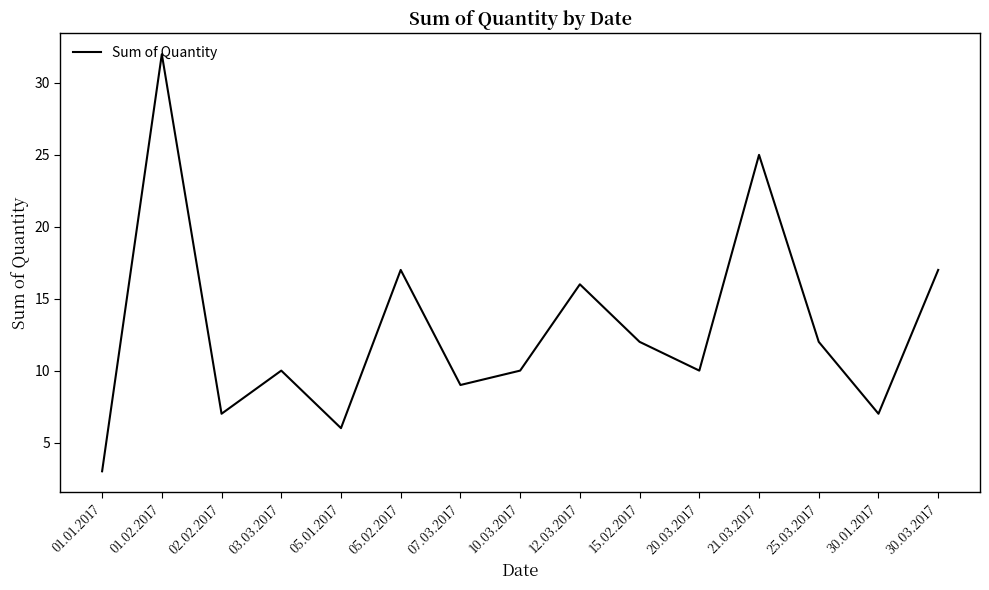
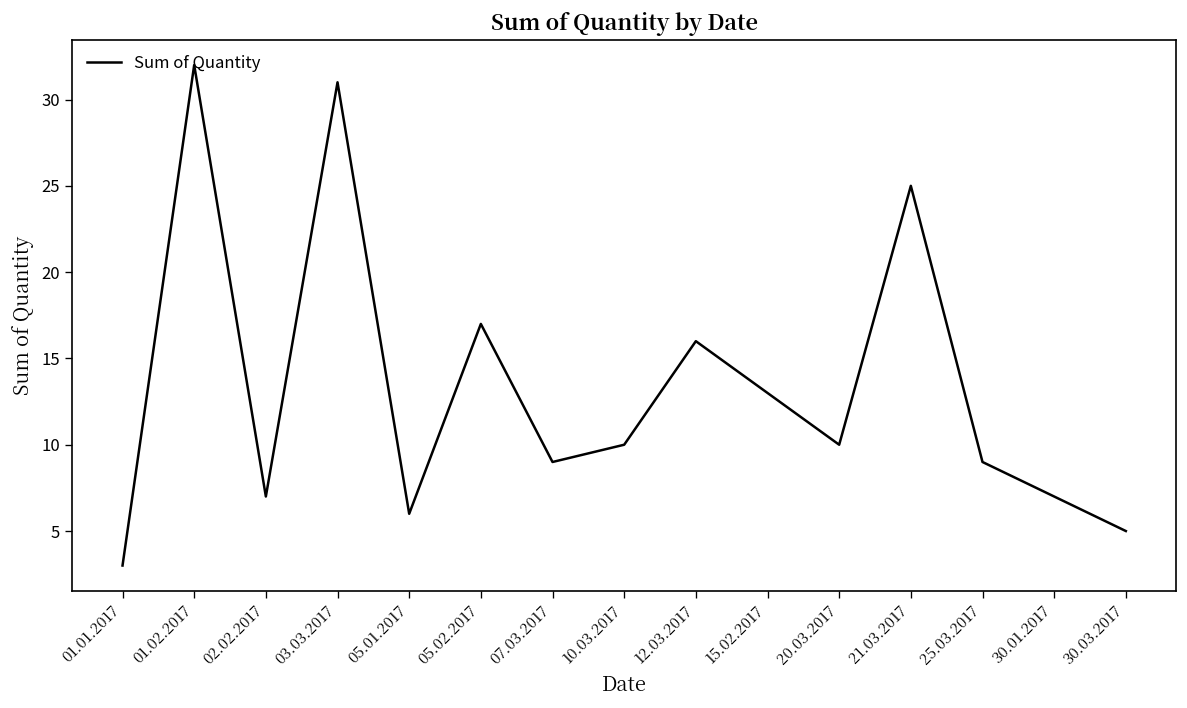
03.03.2017: 10 -> 31
15.02.2017: 12 -> 13
25.03.2017: 12 -> 9
30.03.2017: 17 -> 5
